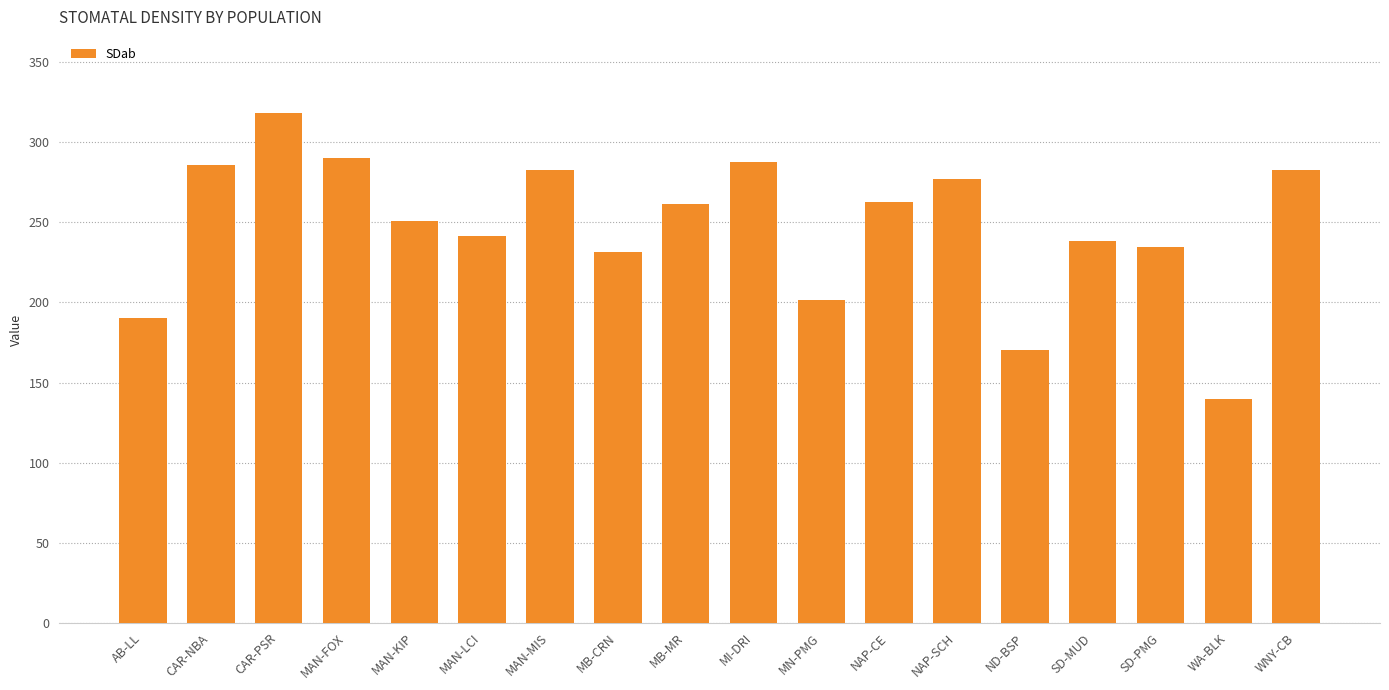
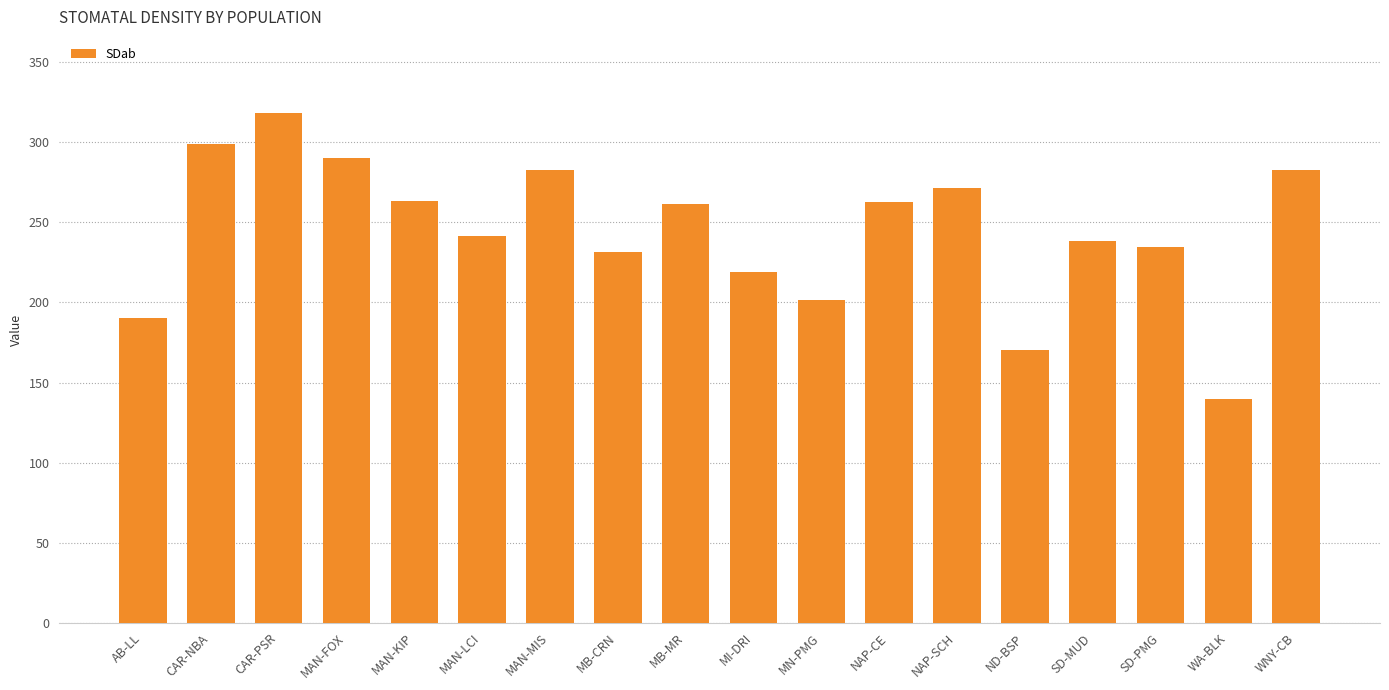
CAR-NBA: 286 -> 299
MAN-KIP: 251 -> 264
MI-DRI: 288 -> 219
NAP-SCH: 277 -> 272
